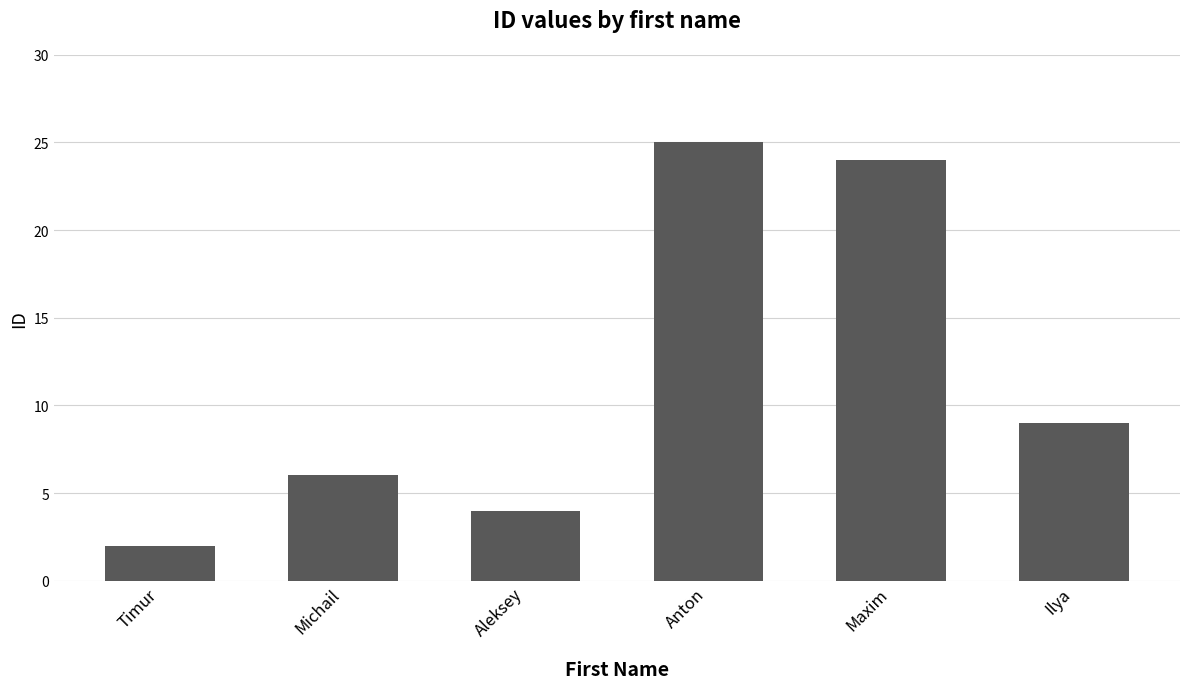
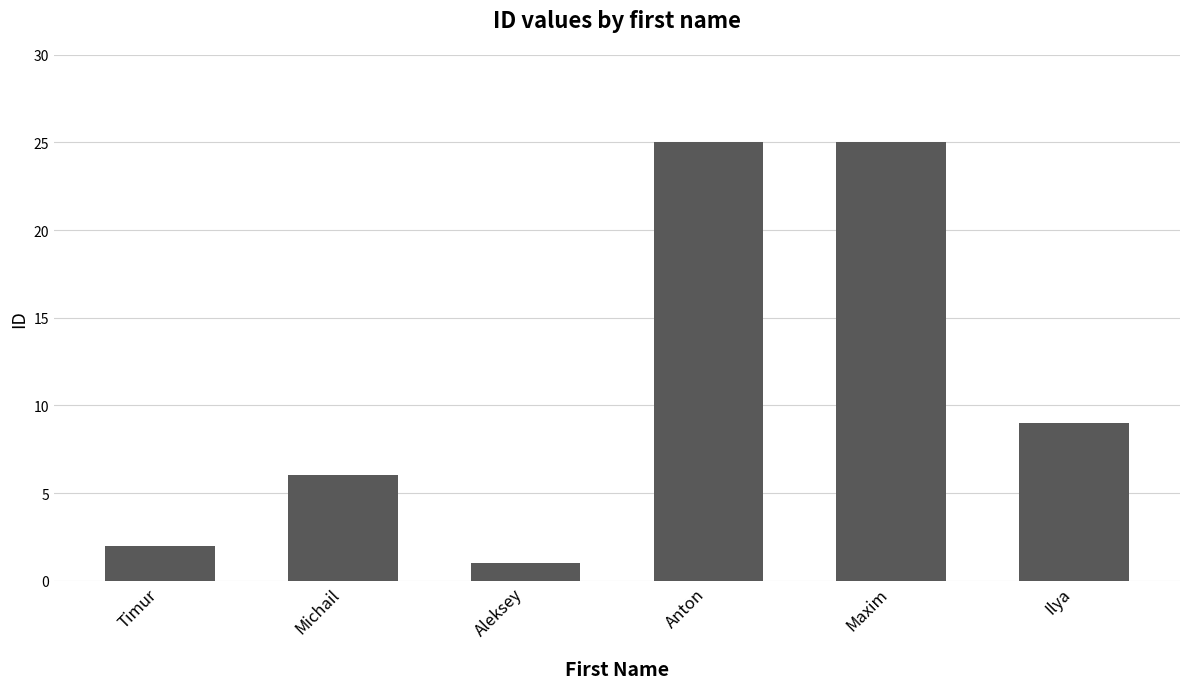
Aleksey: 4 -> 1
Maxim: 24 -> 25
